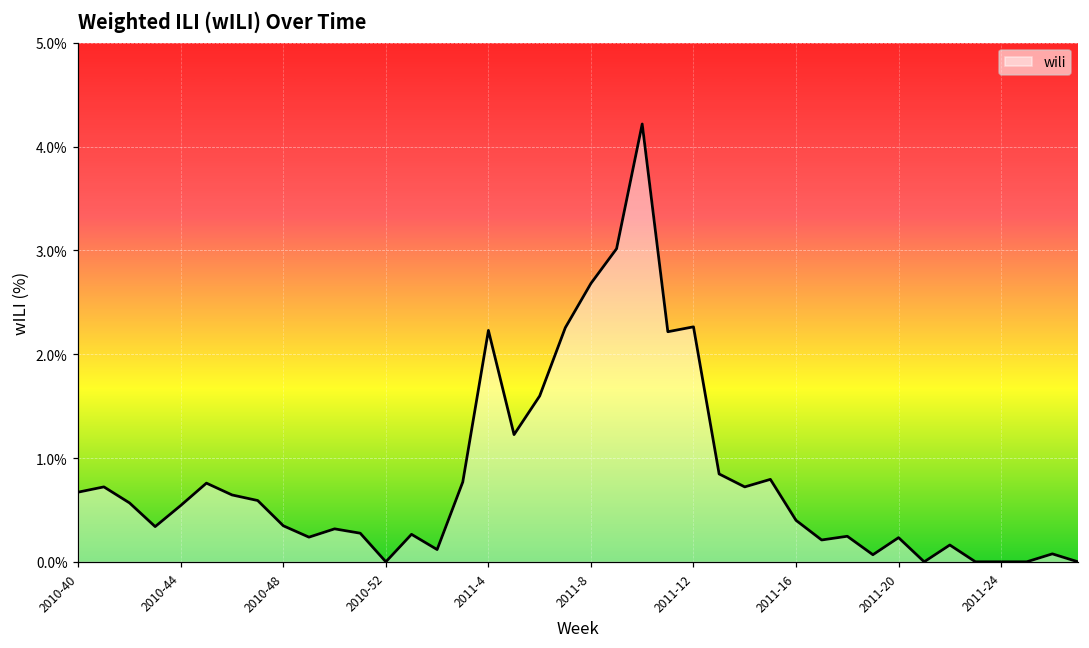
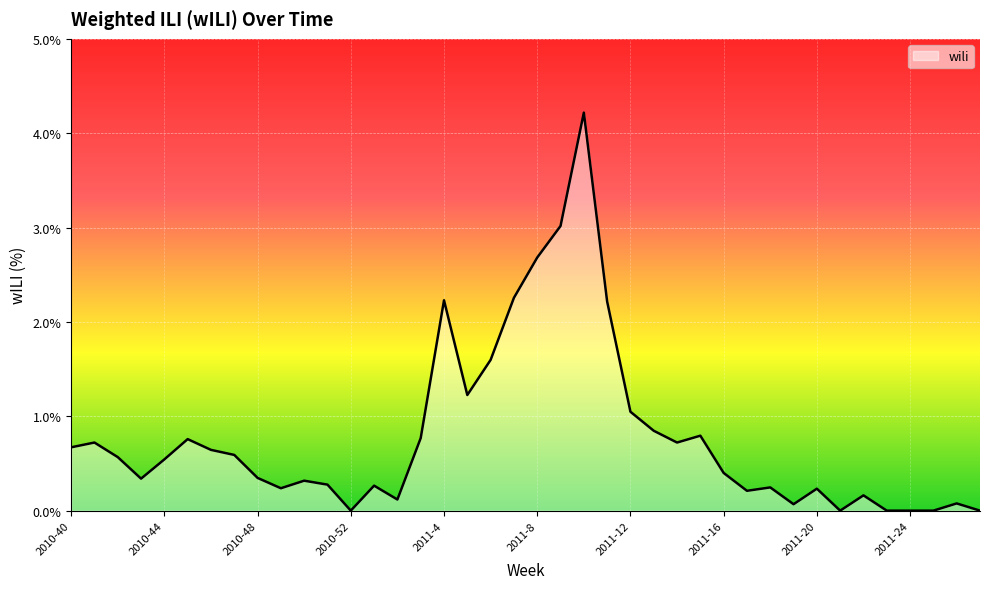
2011-12: 2.3% -> 1.0%
